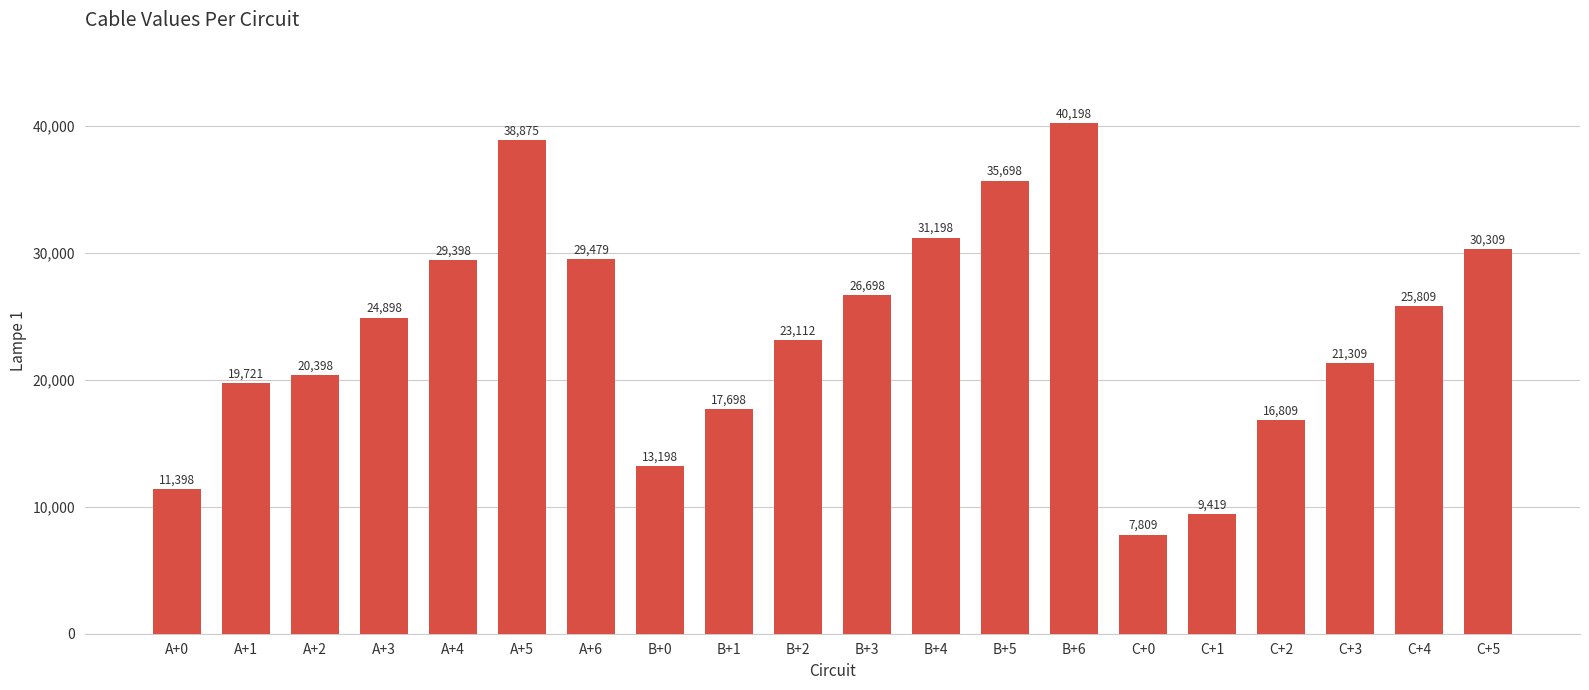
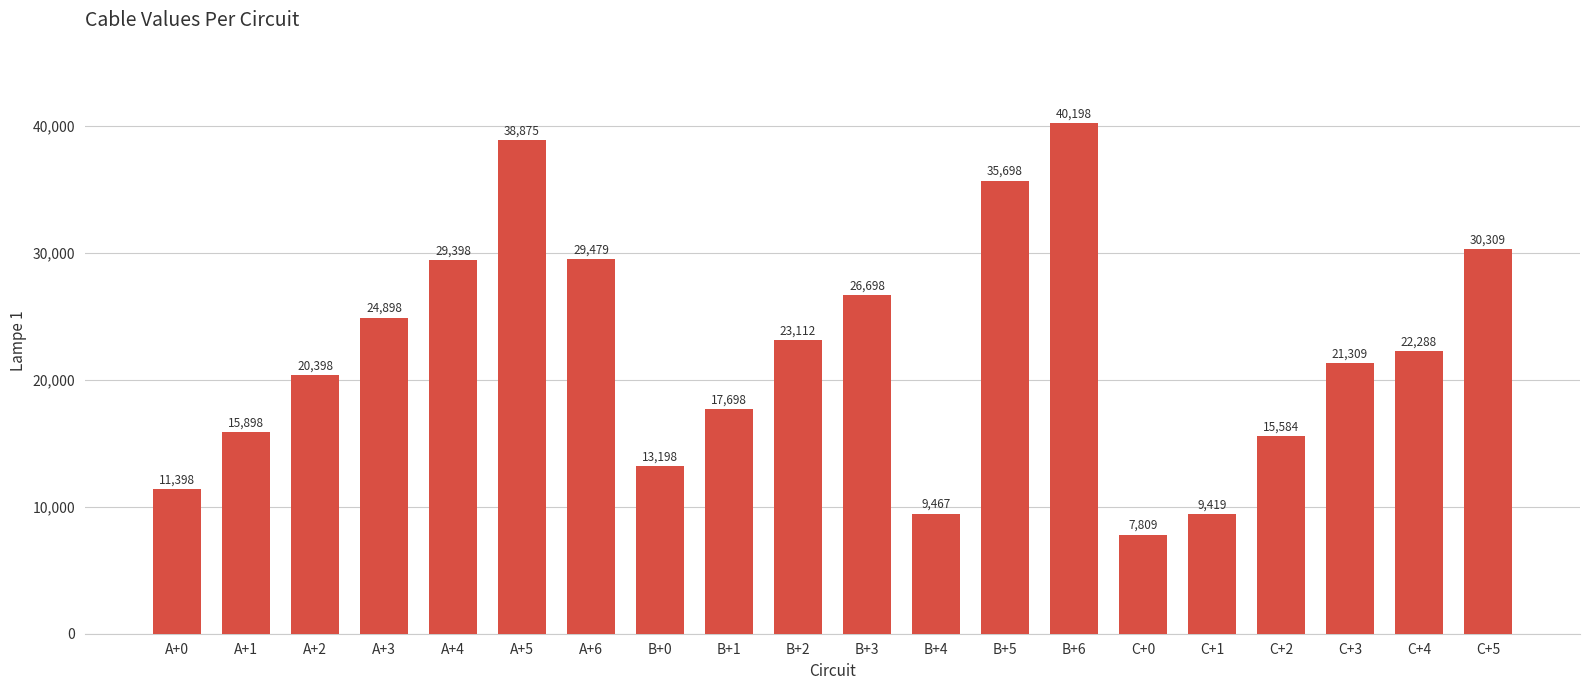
A+1: 19,721 -> 15,898
B+4: 31,198 -> 9,467
C+2: 16,809 -> 15,584
C+4: 25,809 -> 22,288
